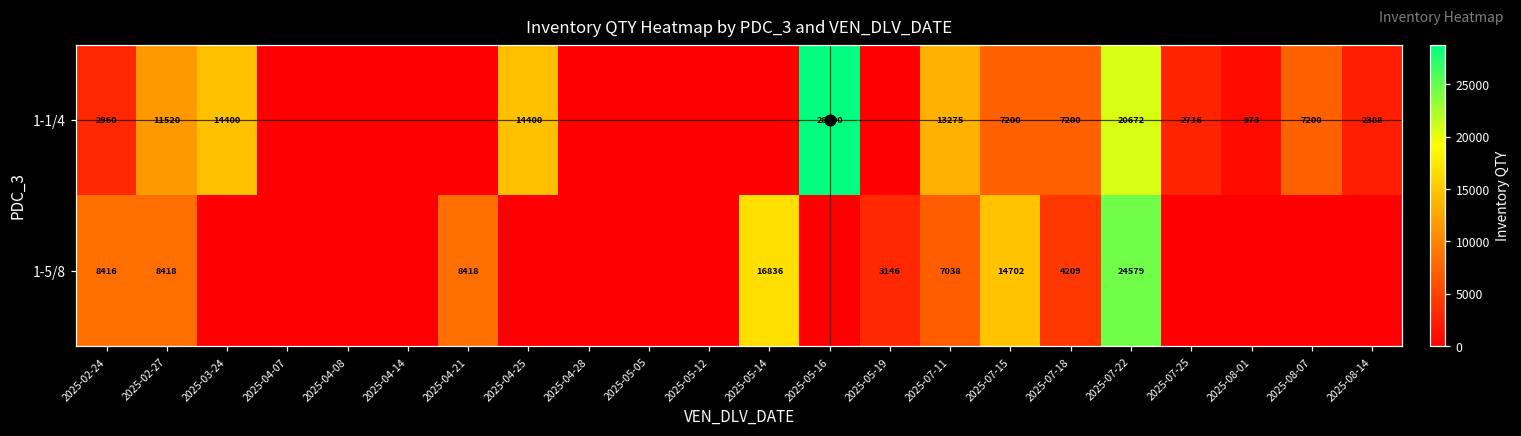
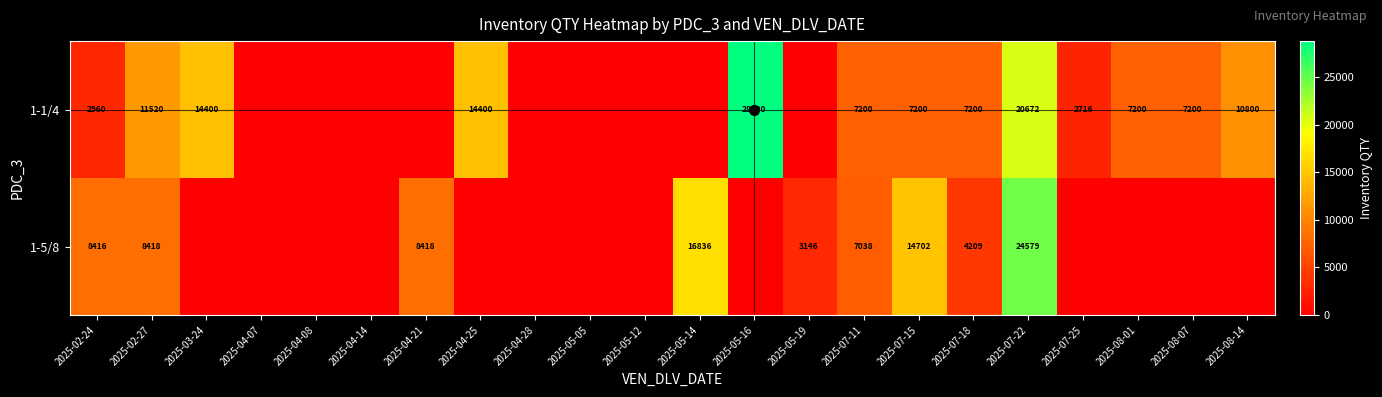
1-1/4, 2025-07-11: 13275 -> 7200
1-1/4, 2025-08-01: 973 -> 7200
1-1/4, 2025-08-14: 2388 -> 10800
